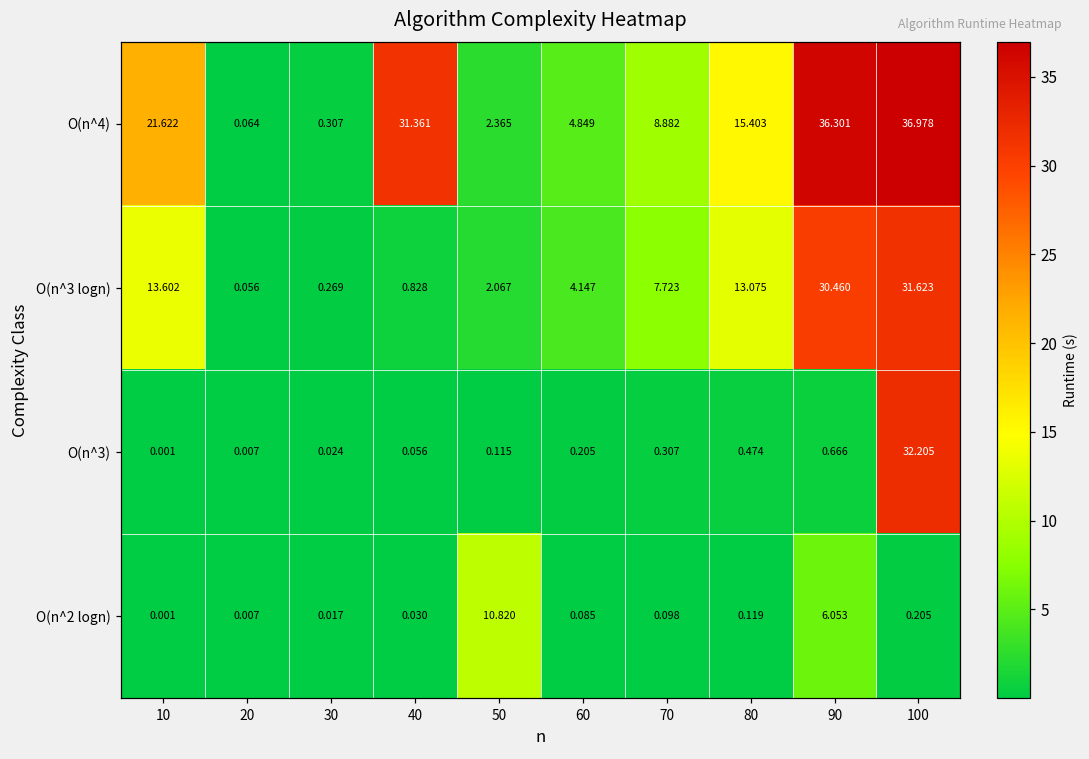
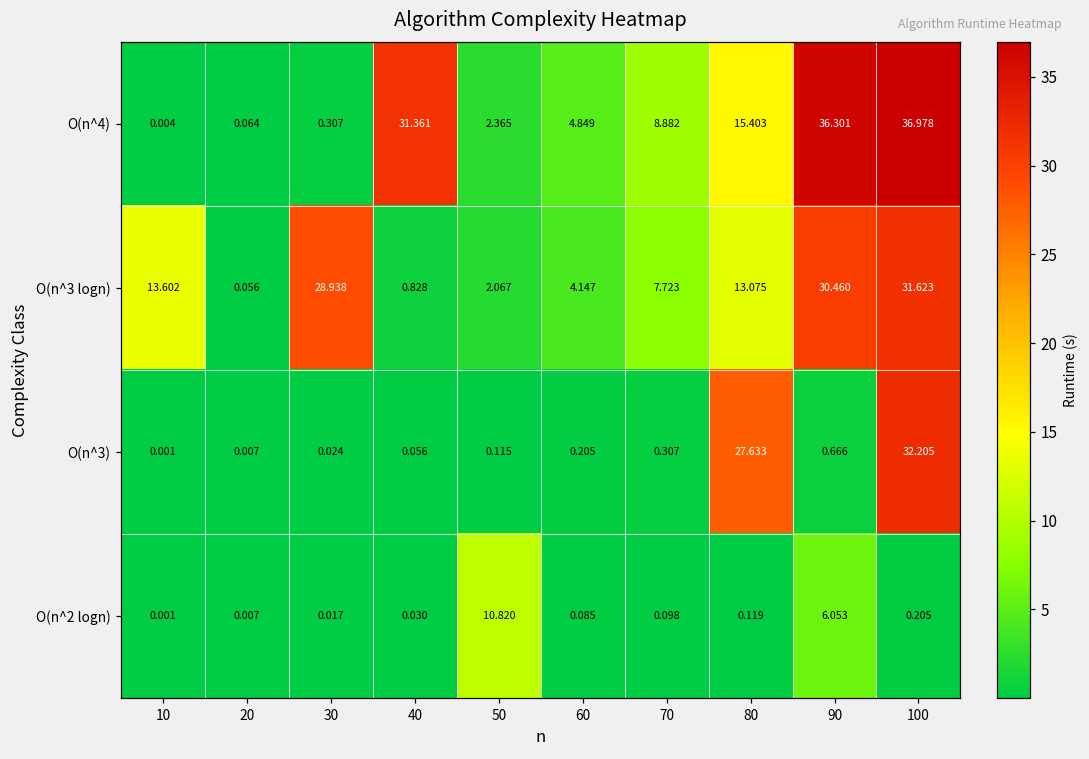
O(n^4), 10: 21.622 -> 0.004
O(n^3 logn), 30: 0.269 -> 28.938
O(n^3), 80: 0.474 -> 27.633
